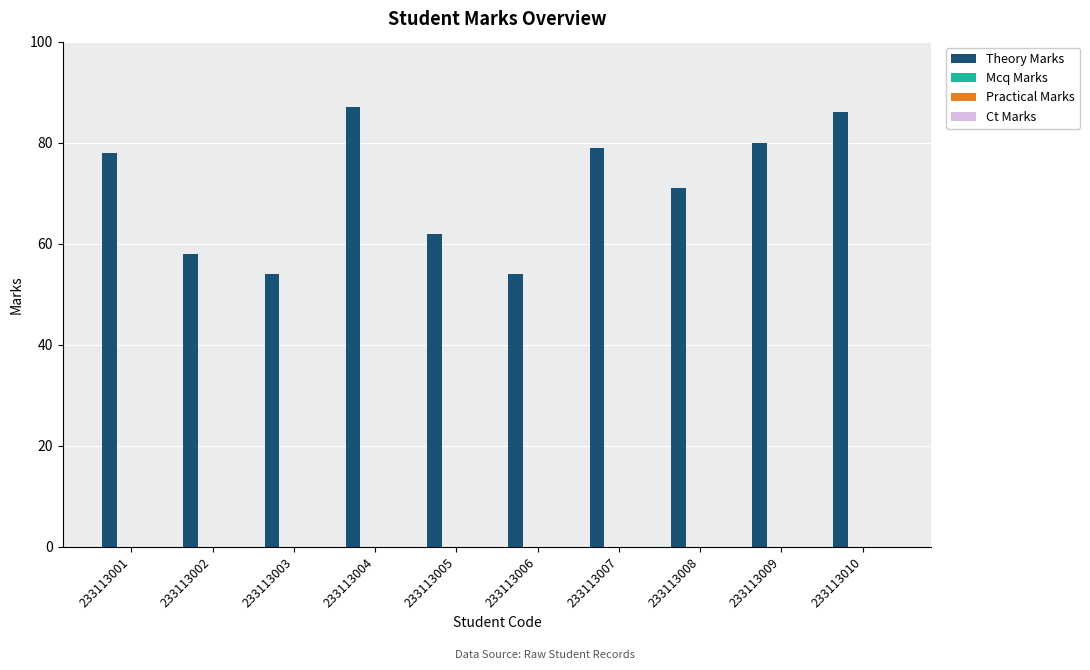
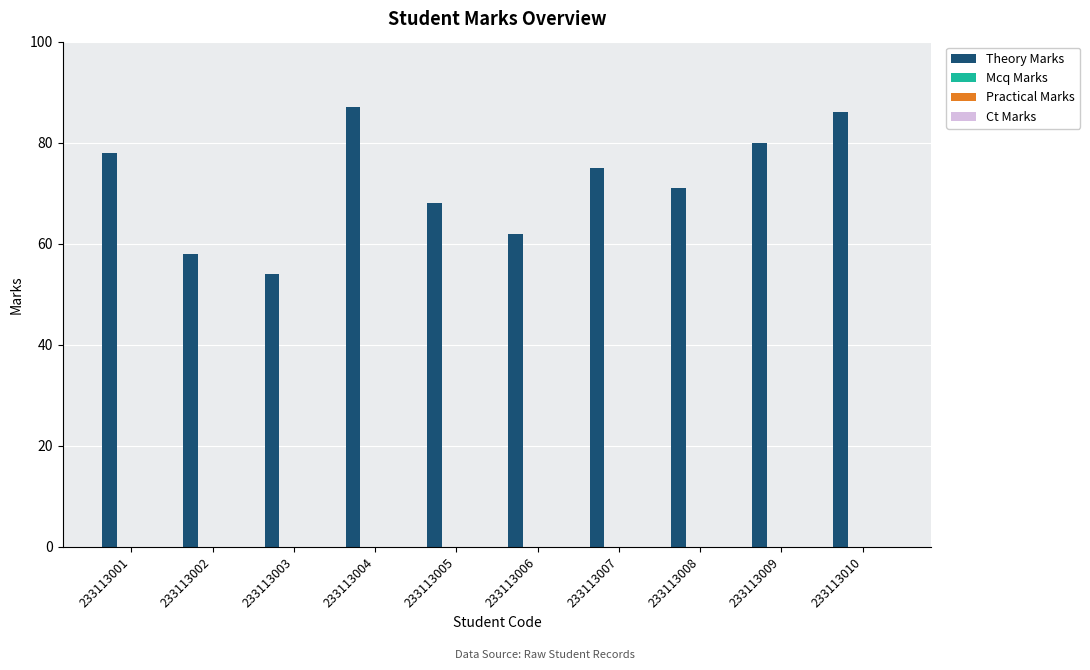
Theory Marks, 233113005: 62 -> 68
Theory Marks, 233113006: 54 -> 62
Theory Marks, 233113007: 79 -> 75
